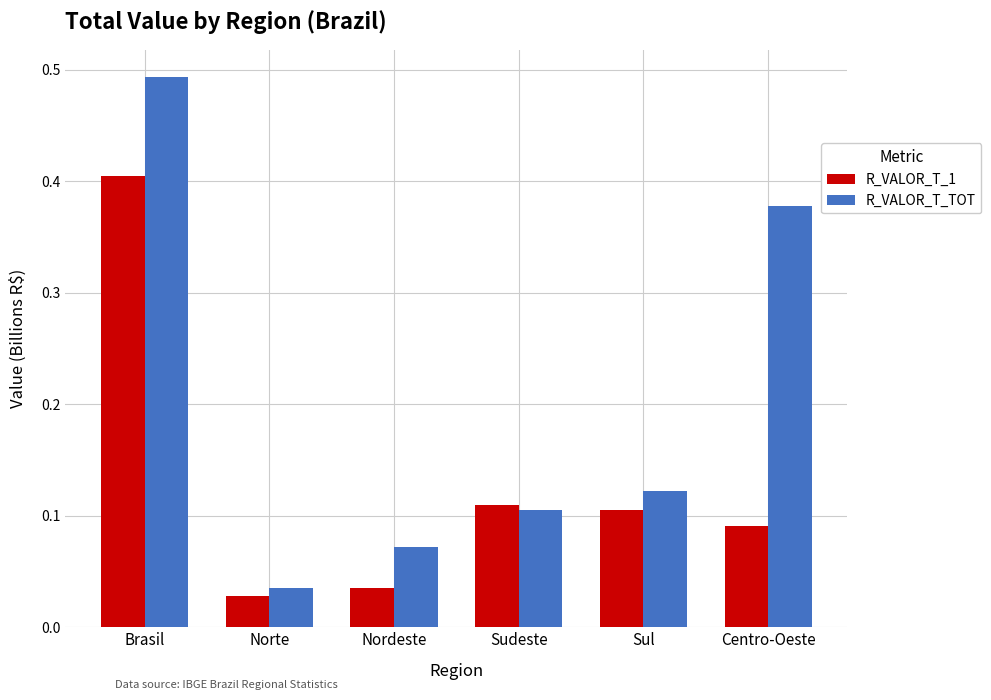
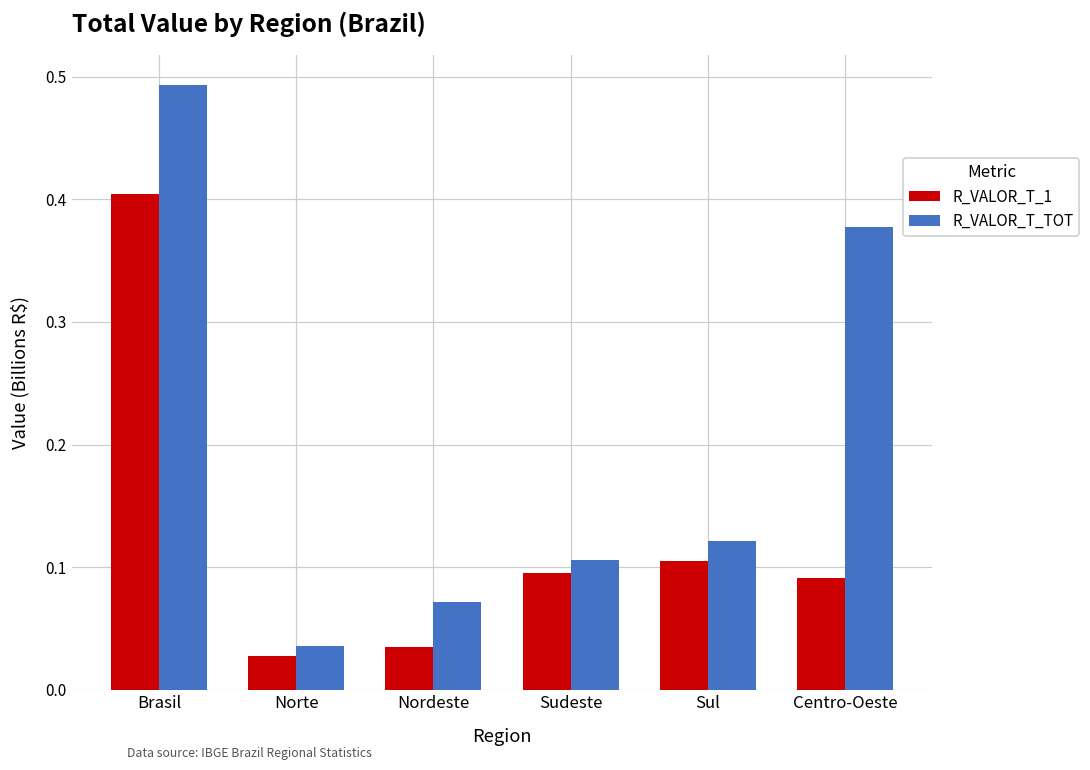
R_VALOR_T_1, Sudeste: 0.109 -> 0.095
